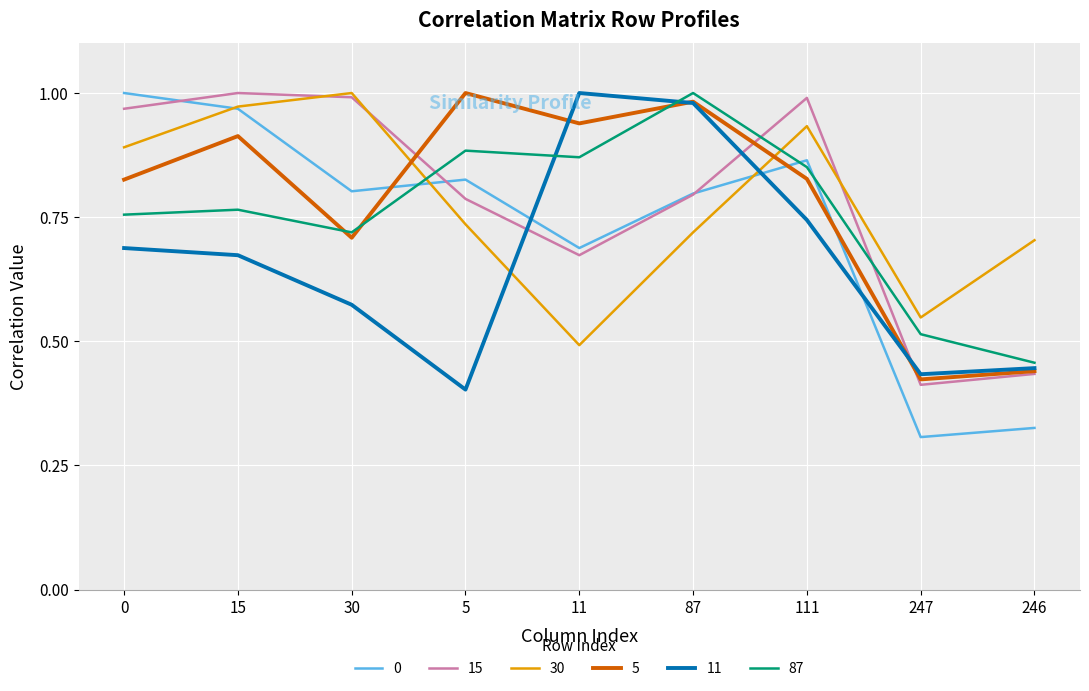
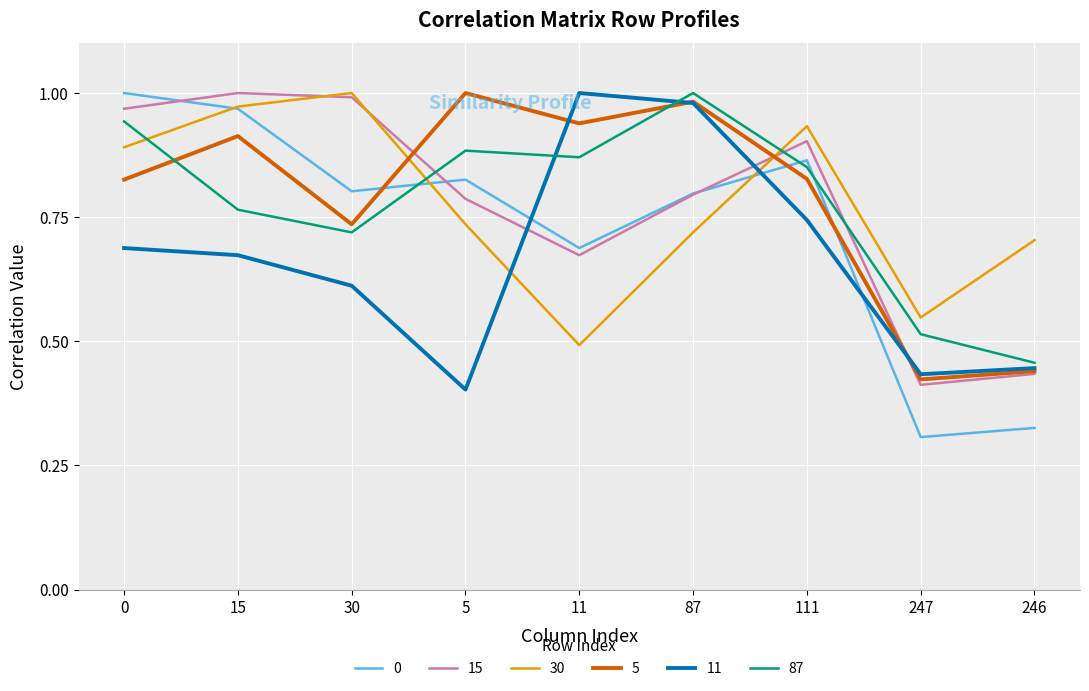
87, 0: 0.76 -> 0.94
5, 30: 0.71 -> 0.74
11, 30: 0.57 -> 0.61
15, 111: 0.99 -> 0.90
